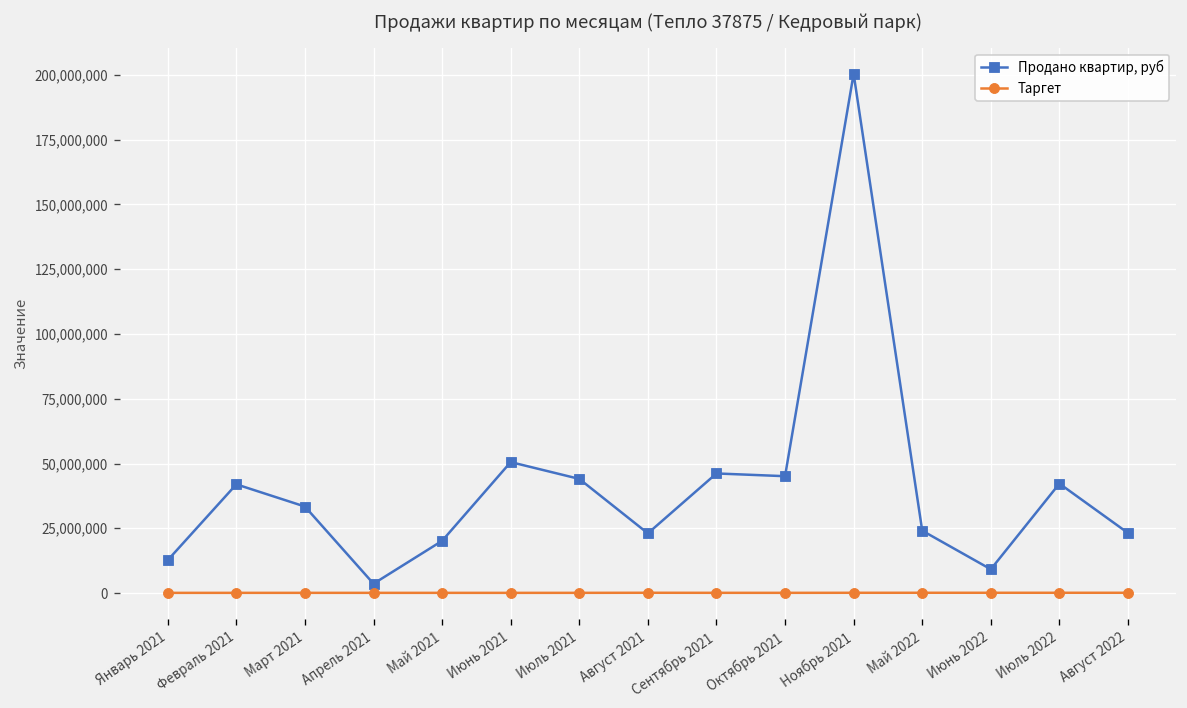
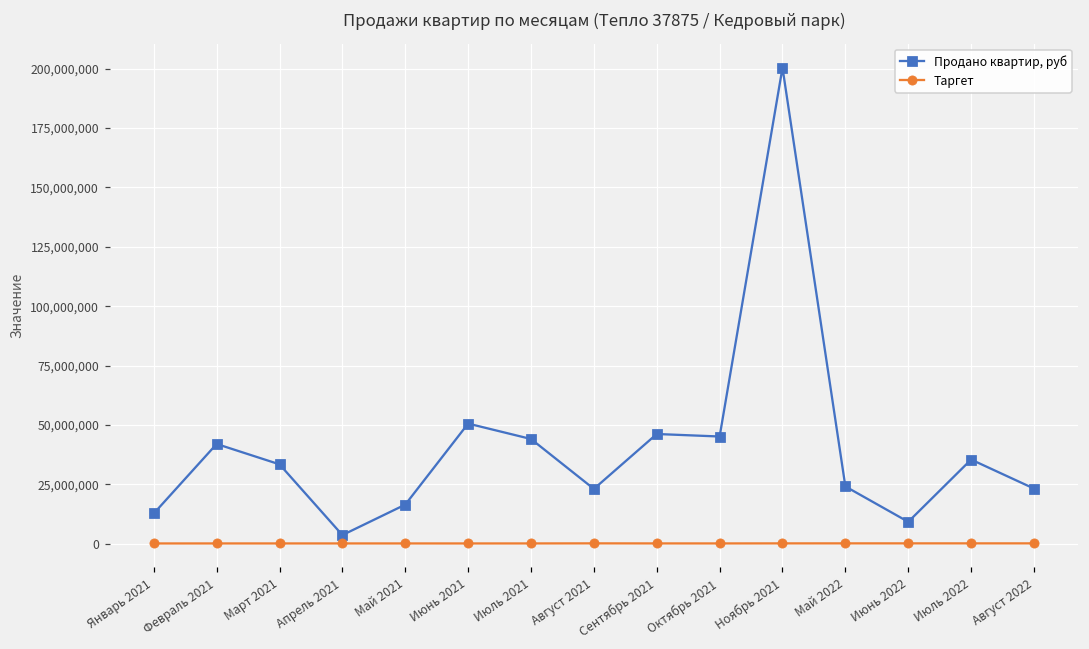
Продано квартир, руб, Май 2021: 20,000,000 -> 16,000,000
Продано квартир, руб, Июль 2022: 42,000,000 -> 35,000,000
